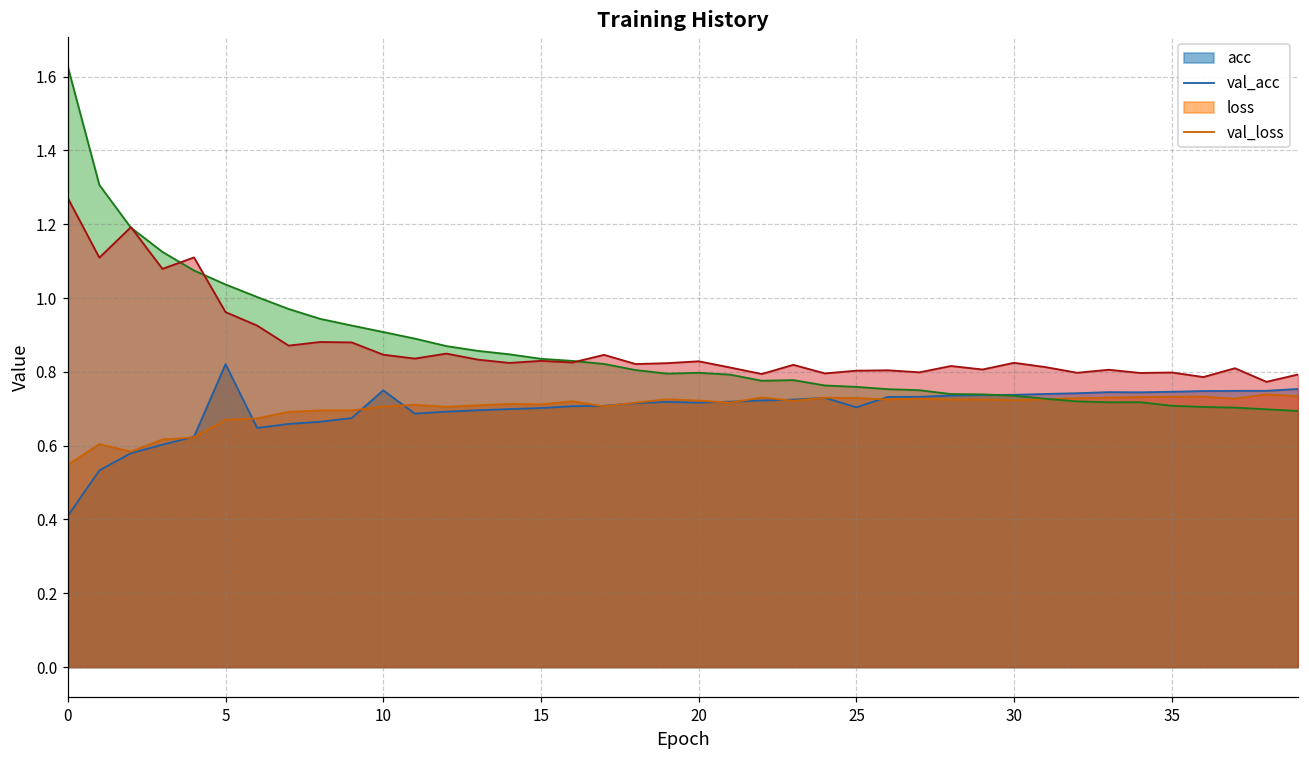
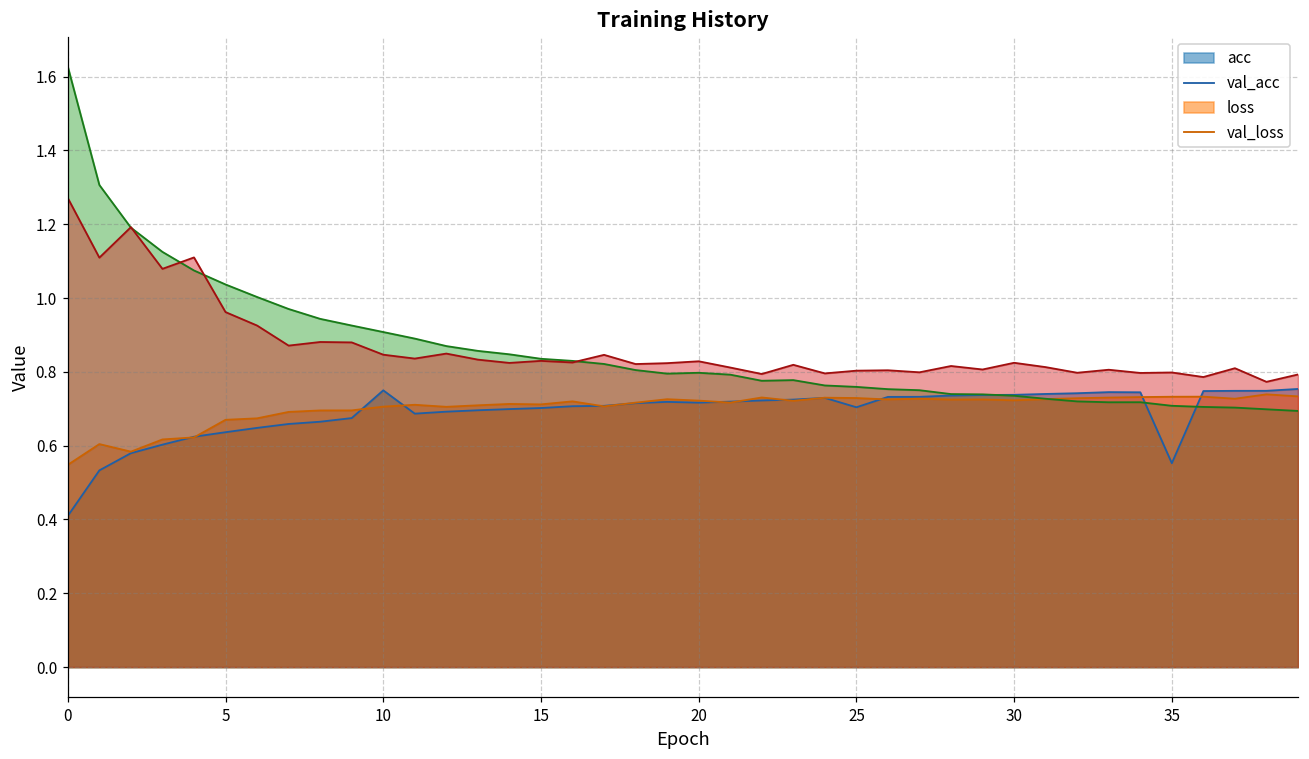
acc, 5: 0.82 -> 0.64
acc, 35: 0.75 -> 0.55
